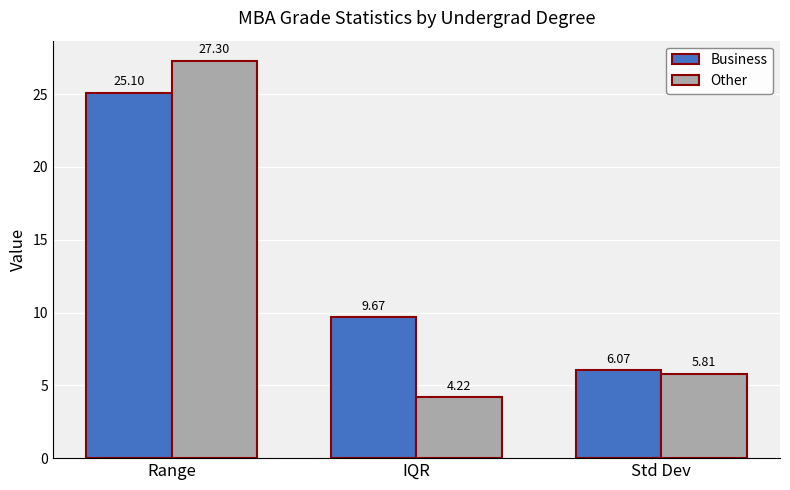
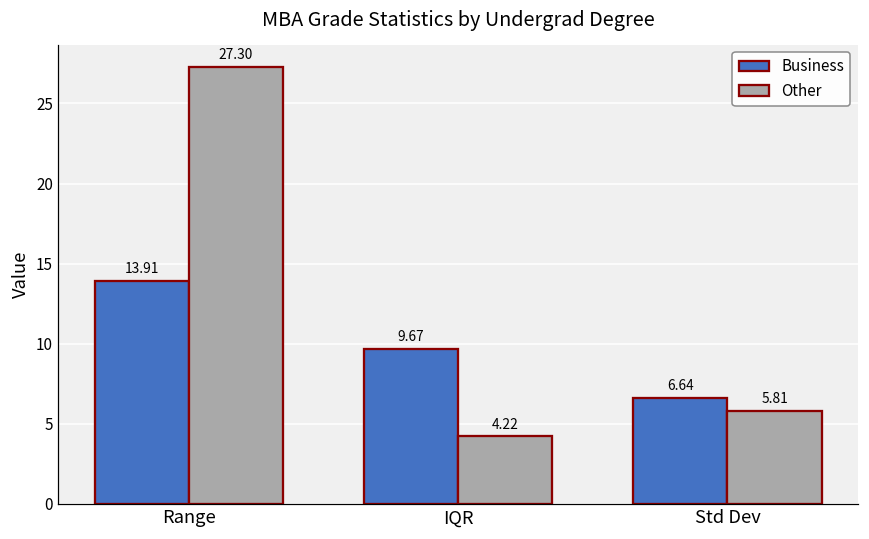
Business, Range: 25.10 -> 13.91
Business, Std Dev: 6.07 -> 6.64
